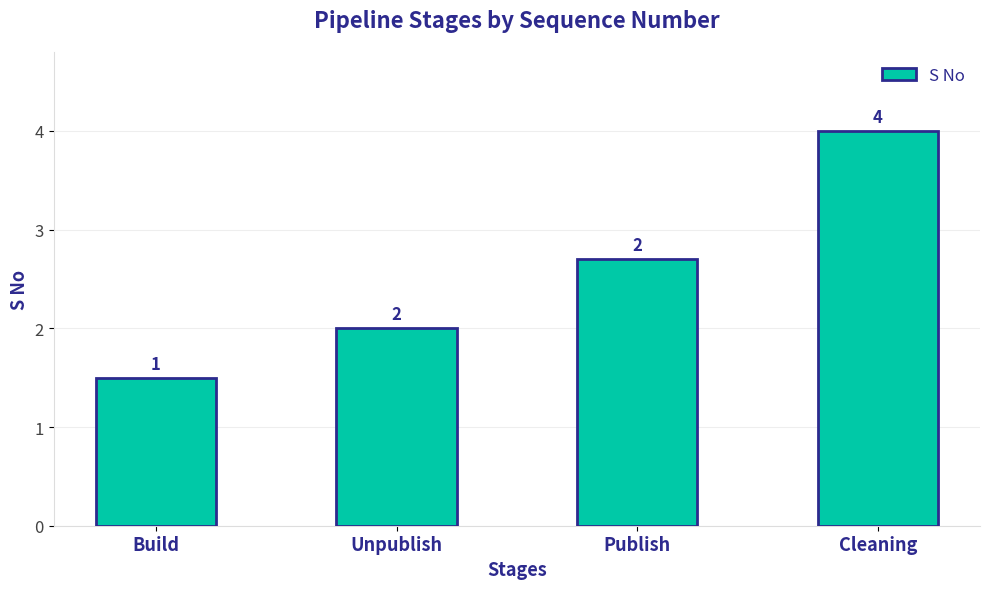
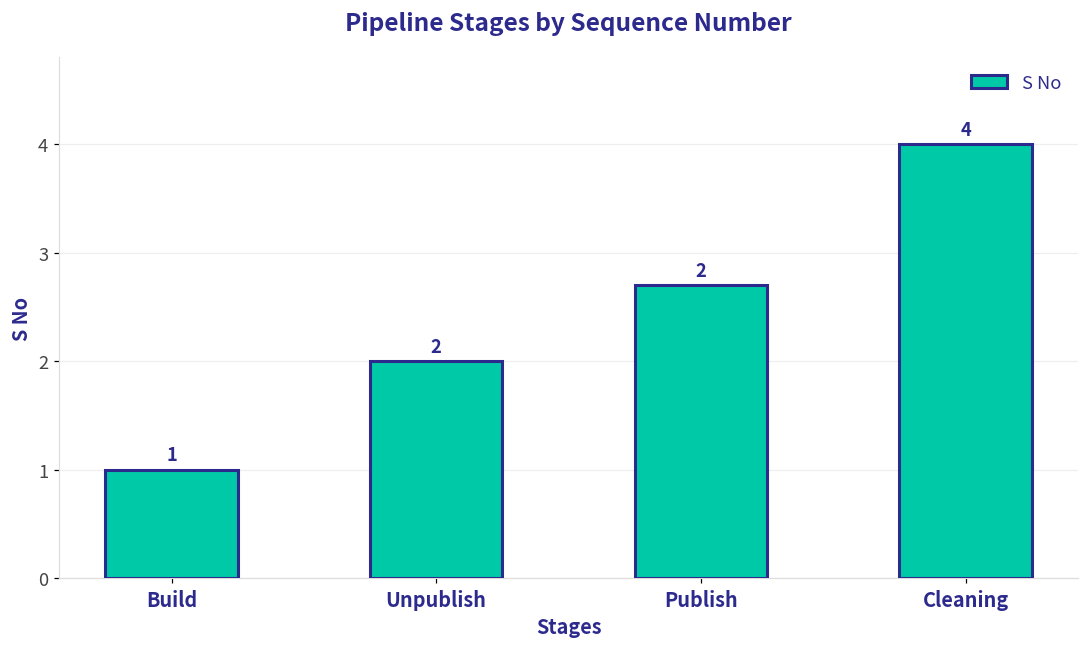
Build: 1.5 -> 1.0
